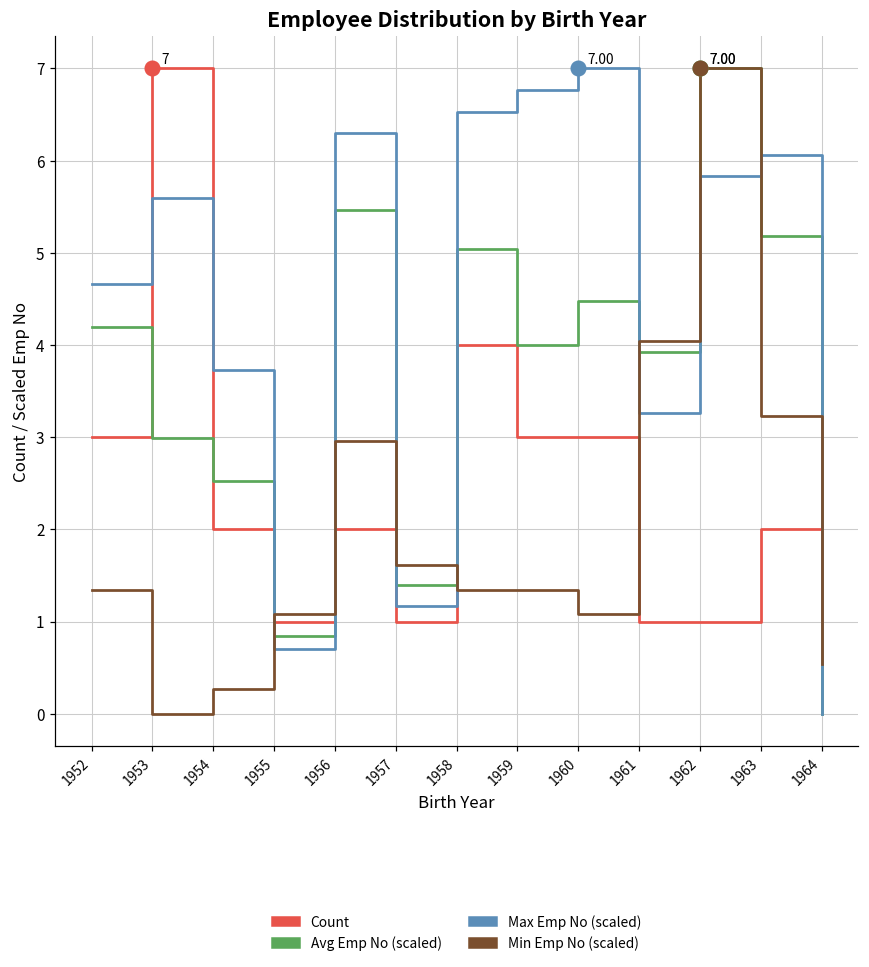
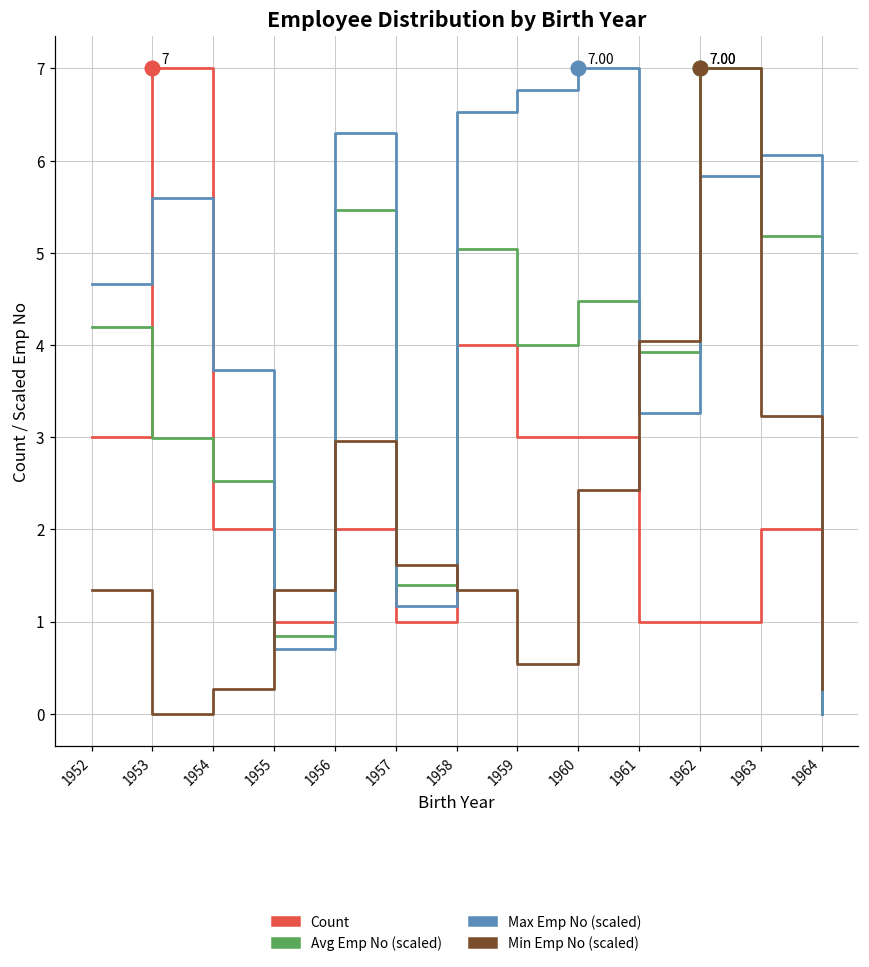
Min Emp No (scaled), 1955: 1.1 -> 1.3
Min Emp No (scaled), 1959: 1.3 -> 0.5
Min Emp No (scaled), 1960: 1.1 -> 2.4
Min Emp No (scaled), 1964: 0.5 -> 0.3
